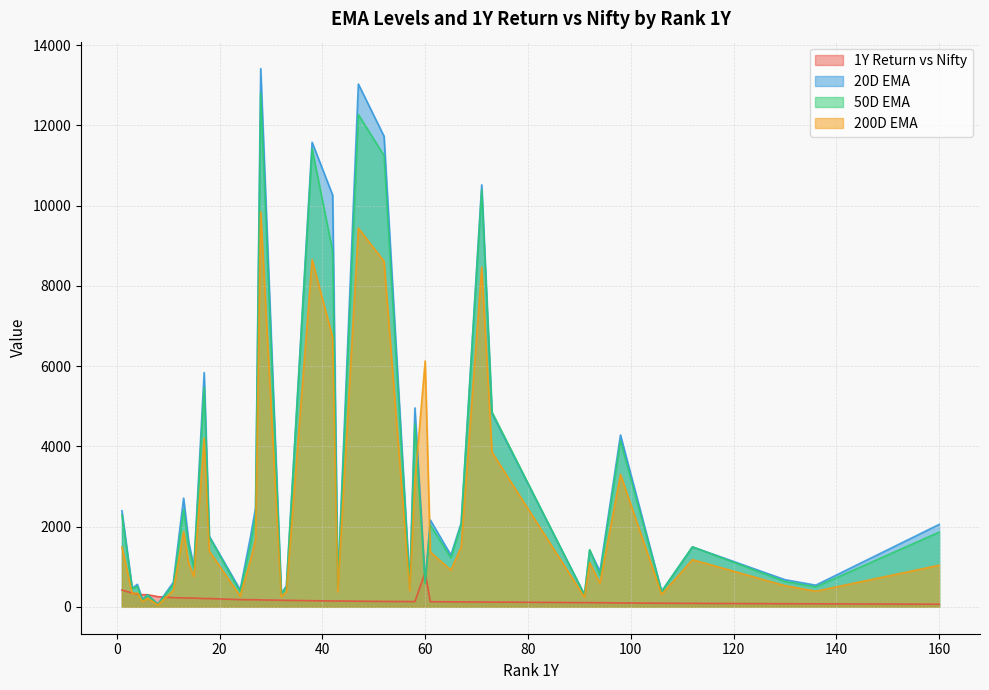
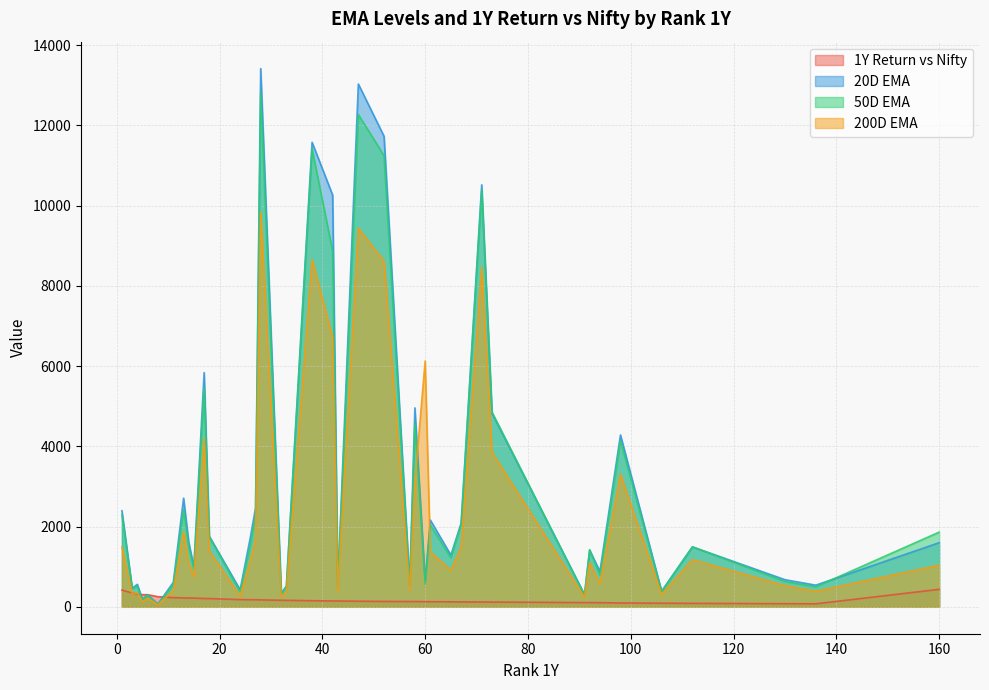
1Y Return vs Nifty, 60: 900 -> 100
1Y Return vs Nifty, 160: 100 -> 400
20D EMA, 160: 2100 -> 1600
